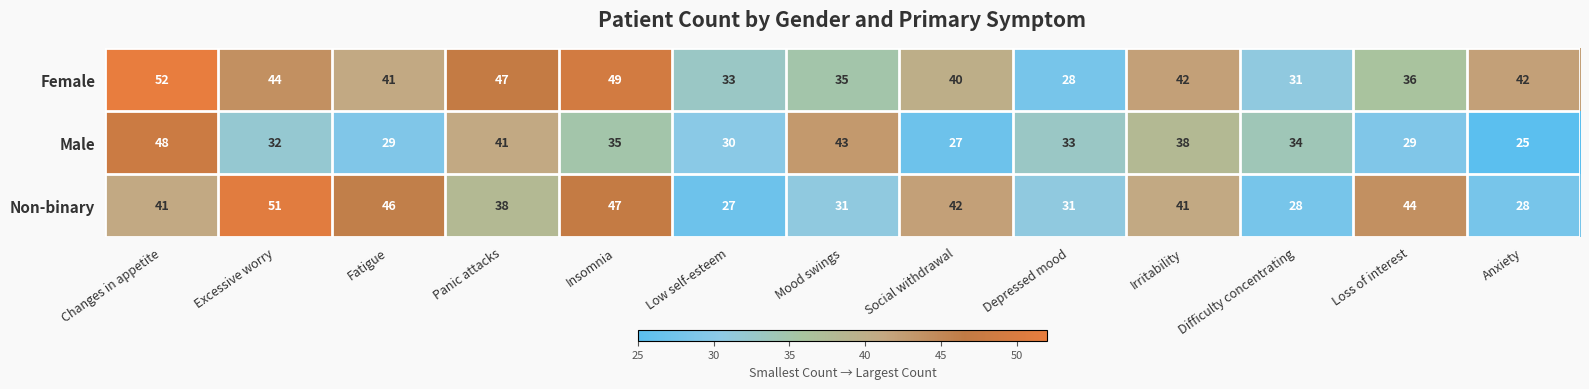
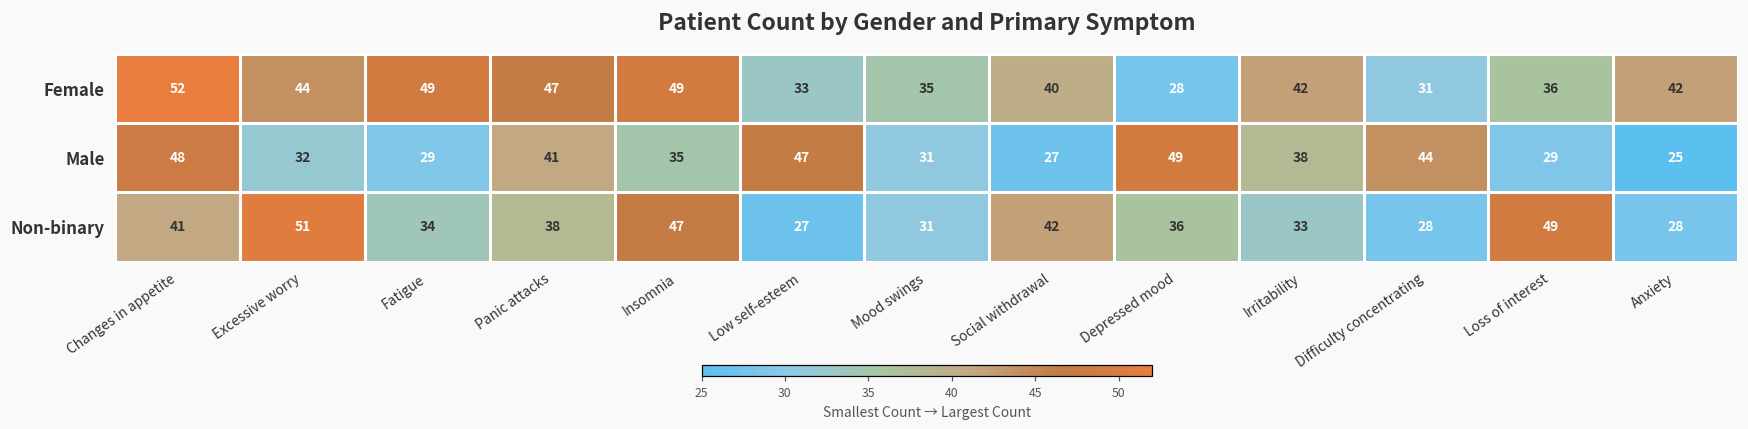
Female, Fatigue: 41 -> 49
Male, Low self-esteem: 30 -> 47
Male, Mood swings: 43 -> 31
Male, Depressed mood: 33 -> 49
Male, Difficulty concentrating: 34 -> 44
Non-binary, Fatigue: 46 -> 34
Non-binary, Depressed mood: 31 -> 36
Non-binary, Irritability: 41 -> 33
Non-binary, Loss of interest: 44 -> 49
